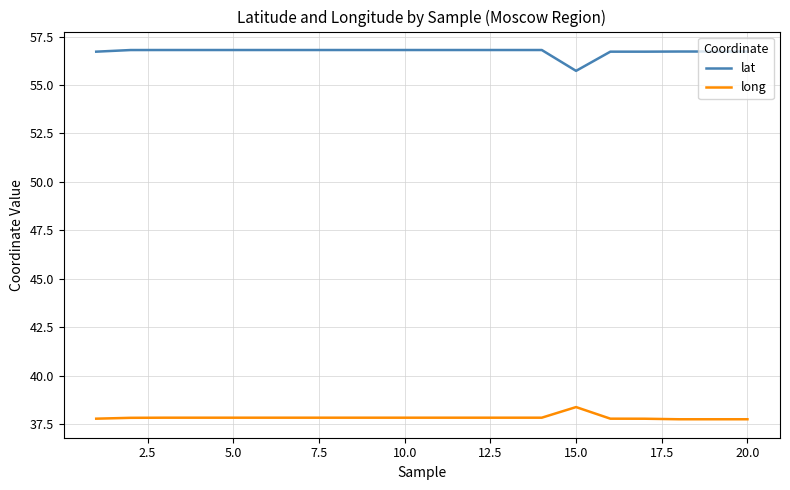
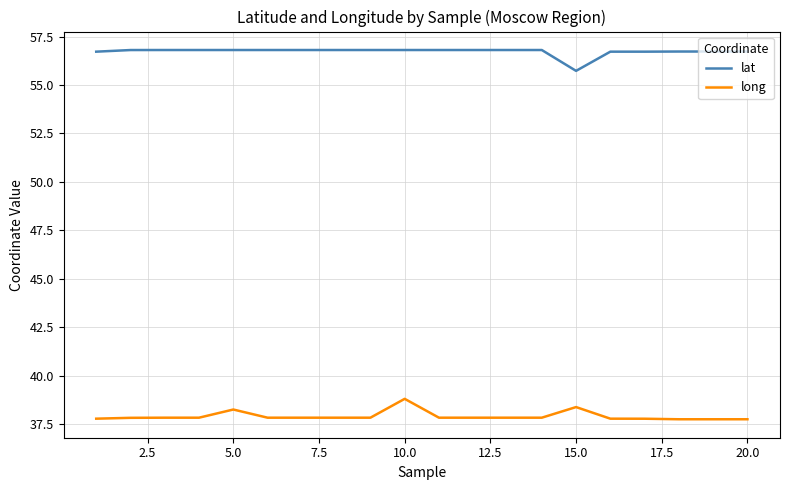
long, 5.0: 37.8 -> 38.2
long, 10.0: 37.8 -> 38.8
